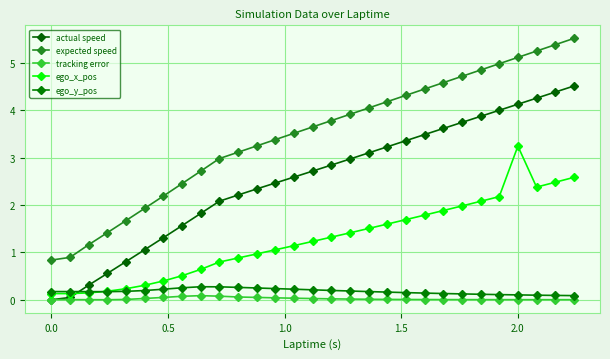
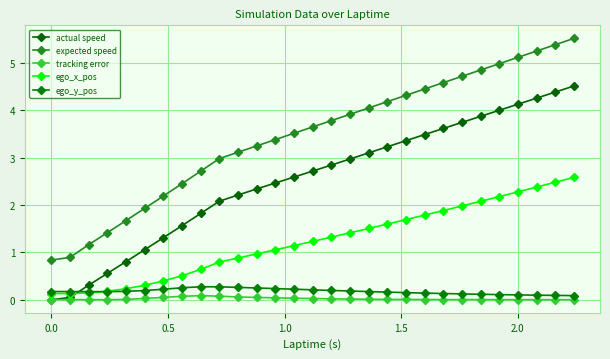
ego_x_pos, 2.0: 3.2 -> 2.3
